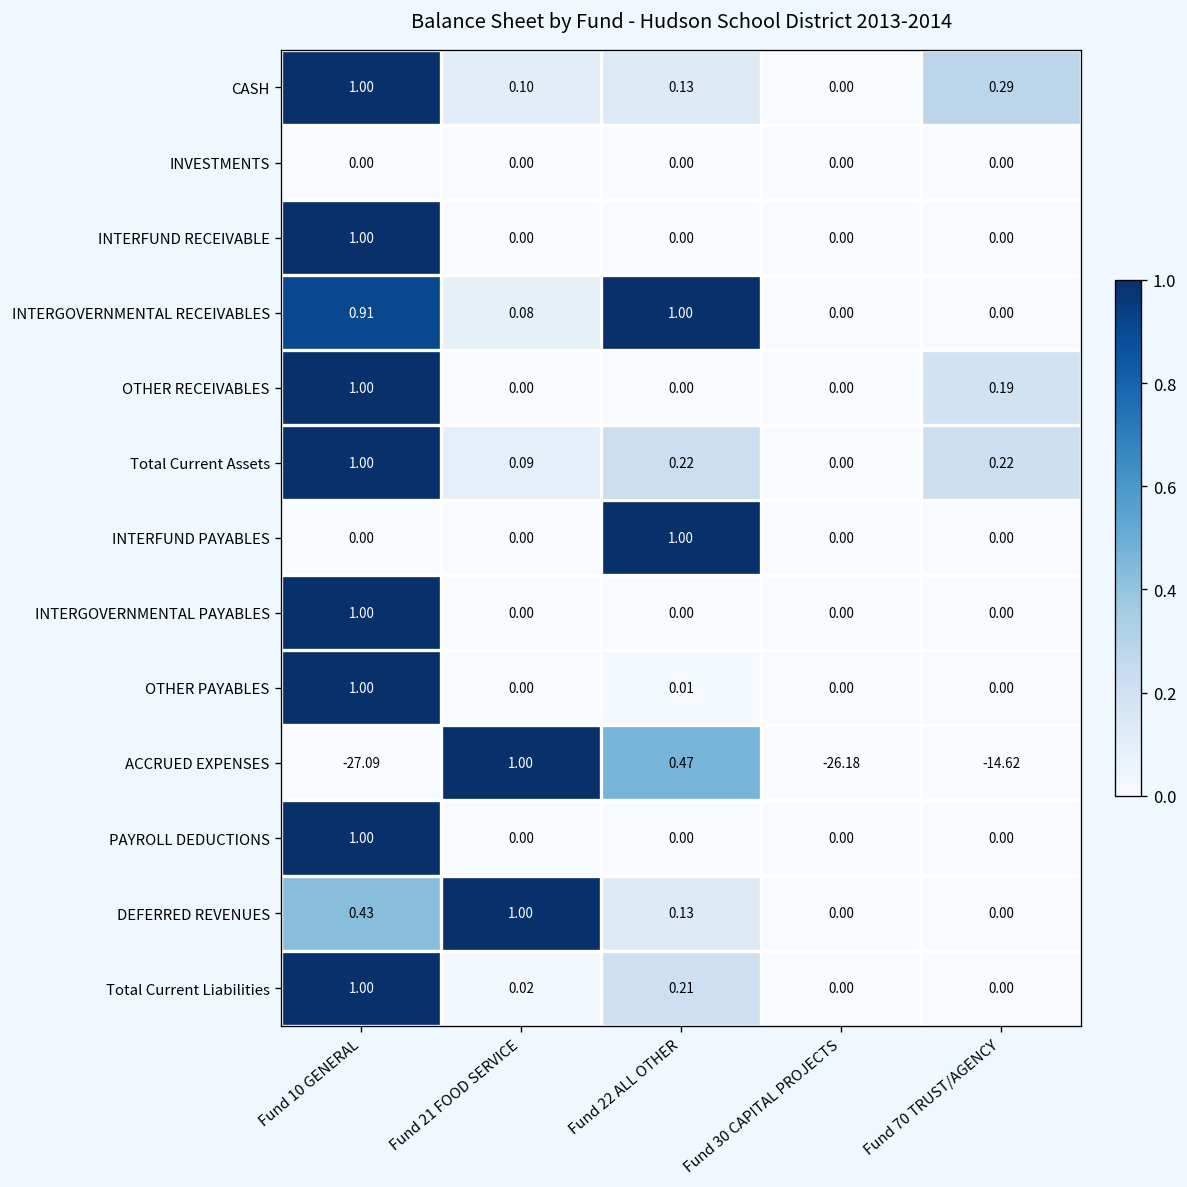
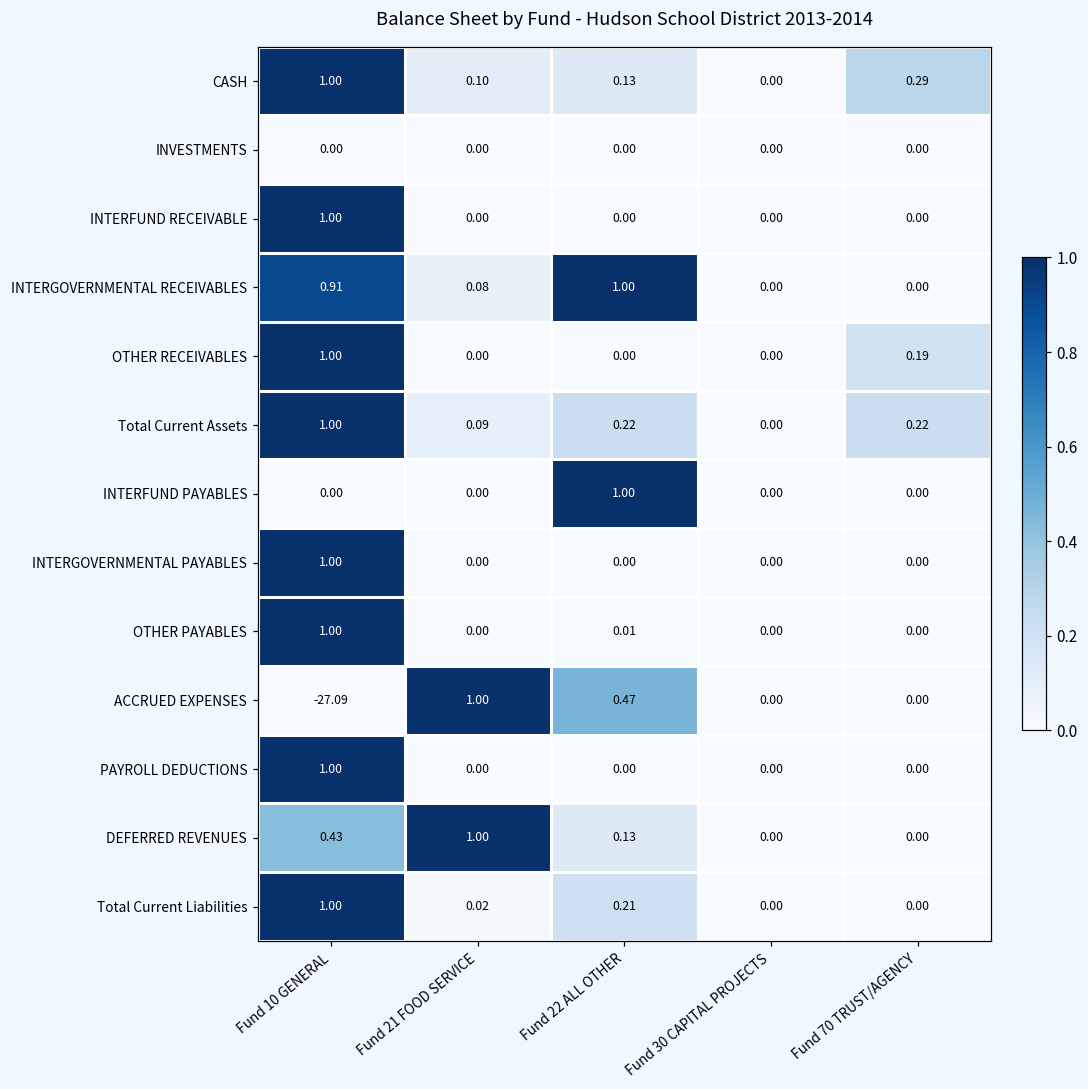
ACCRUED EXPENSES, Fund 30 CAPITAL PROJECTS: -26.18 -> 0.00
ACCRUED EXPENSES, Fund 70 TRUST/AGENCY: -14.62 -> 0.00
